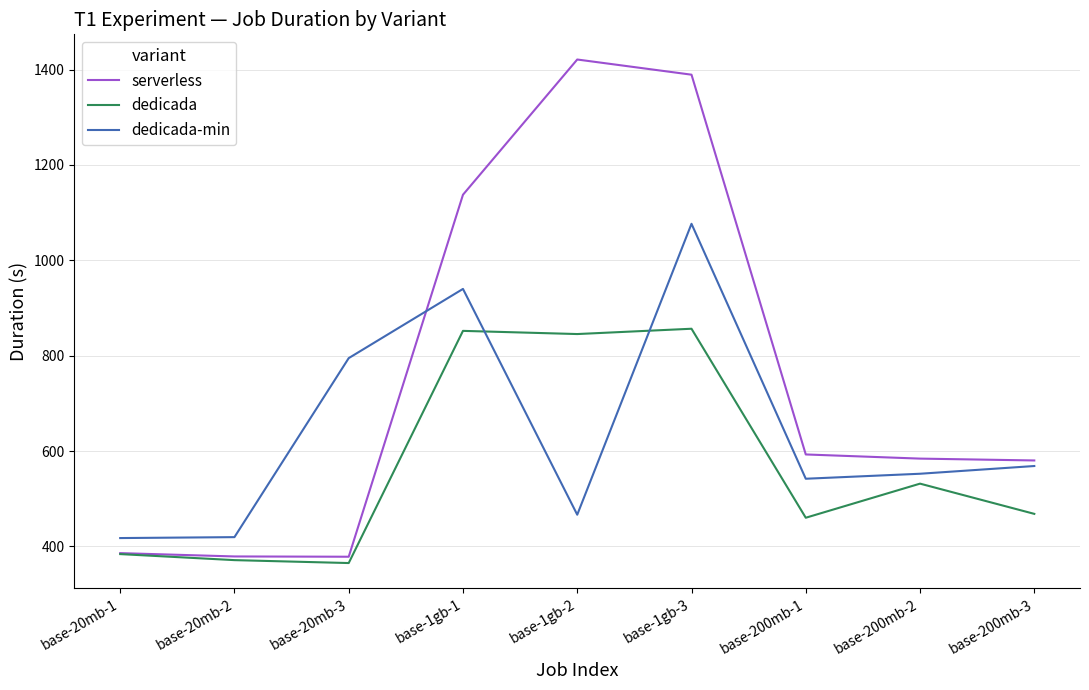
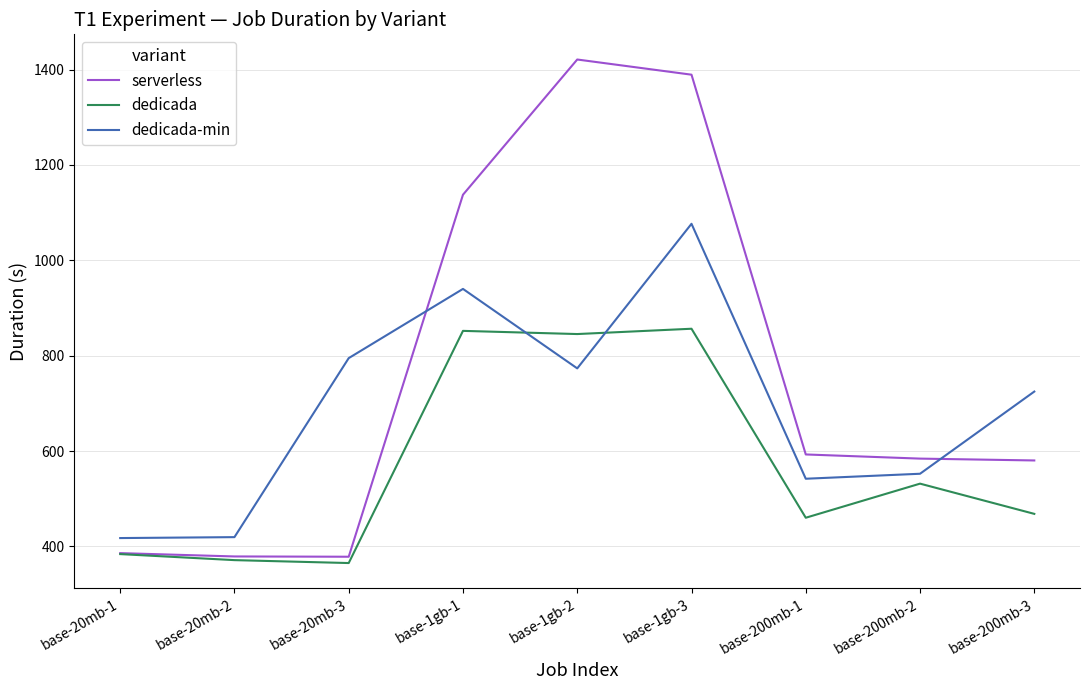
dedicada-min, base-1gb-2: 470 -> 770
dedicada-min, base-200mb-3: 570 -> 720
